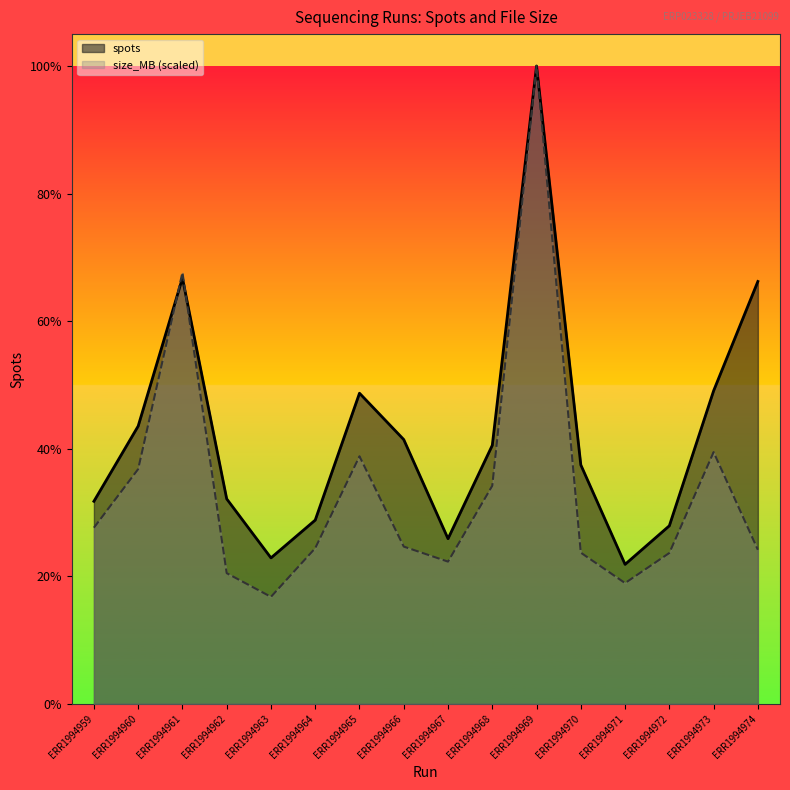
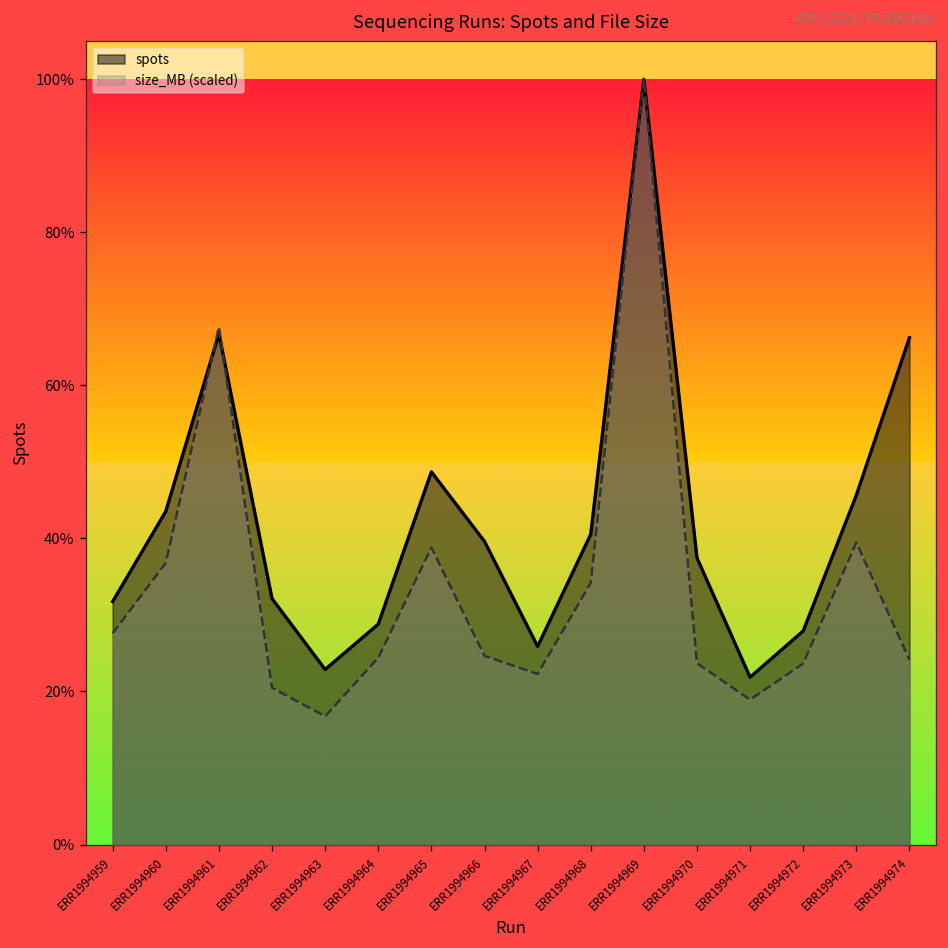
spots, ERR1994966: 41% -> 40%
spots, ERR1994973: 49% -> 46%
